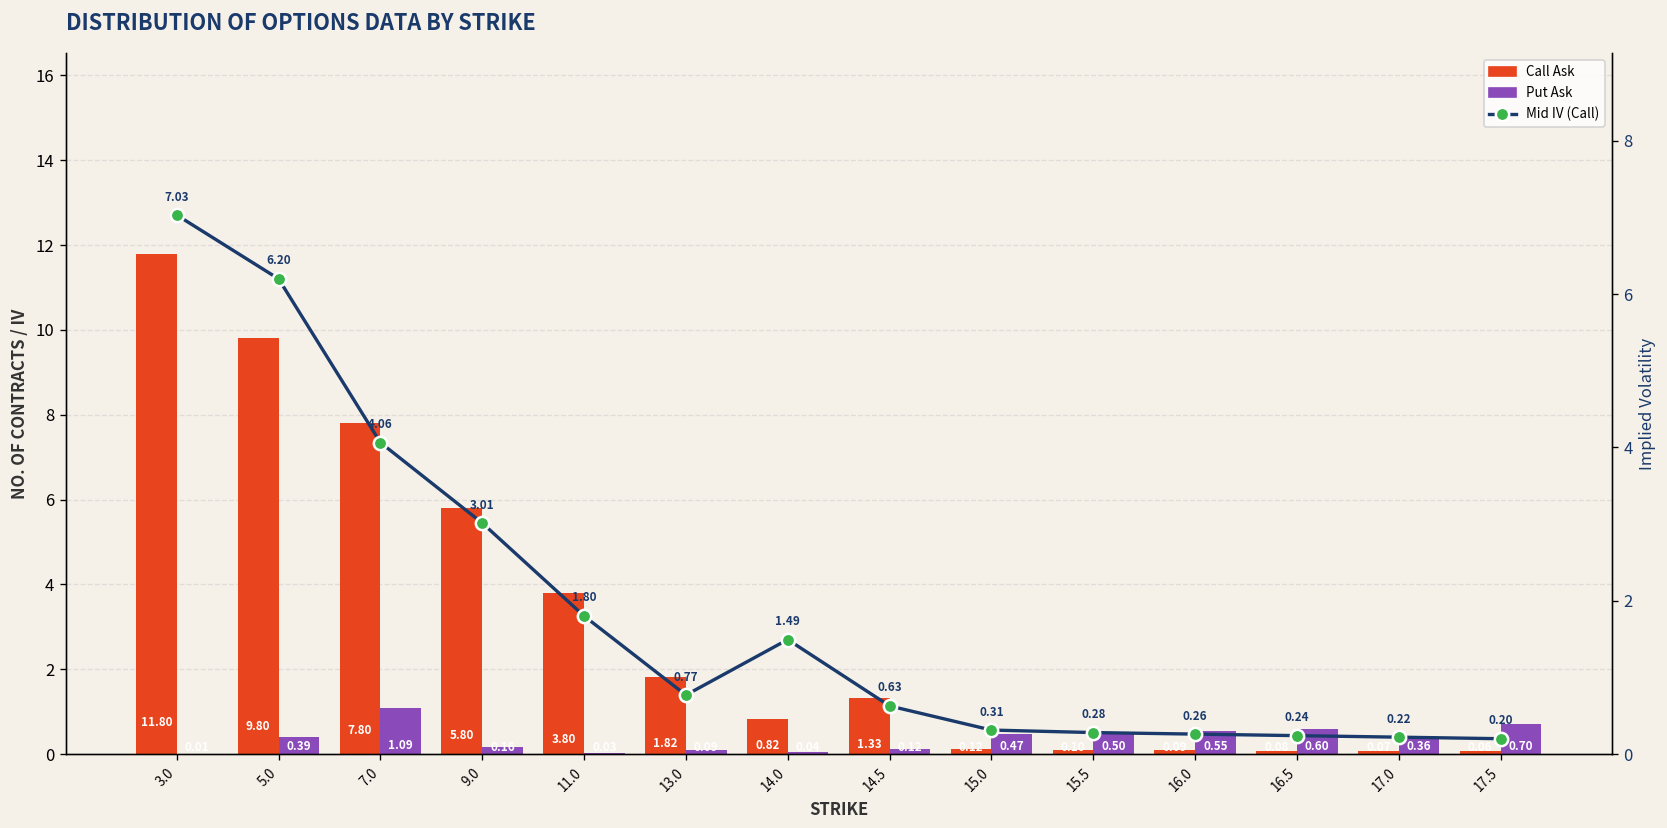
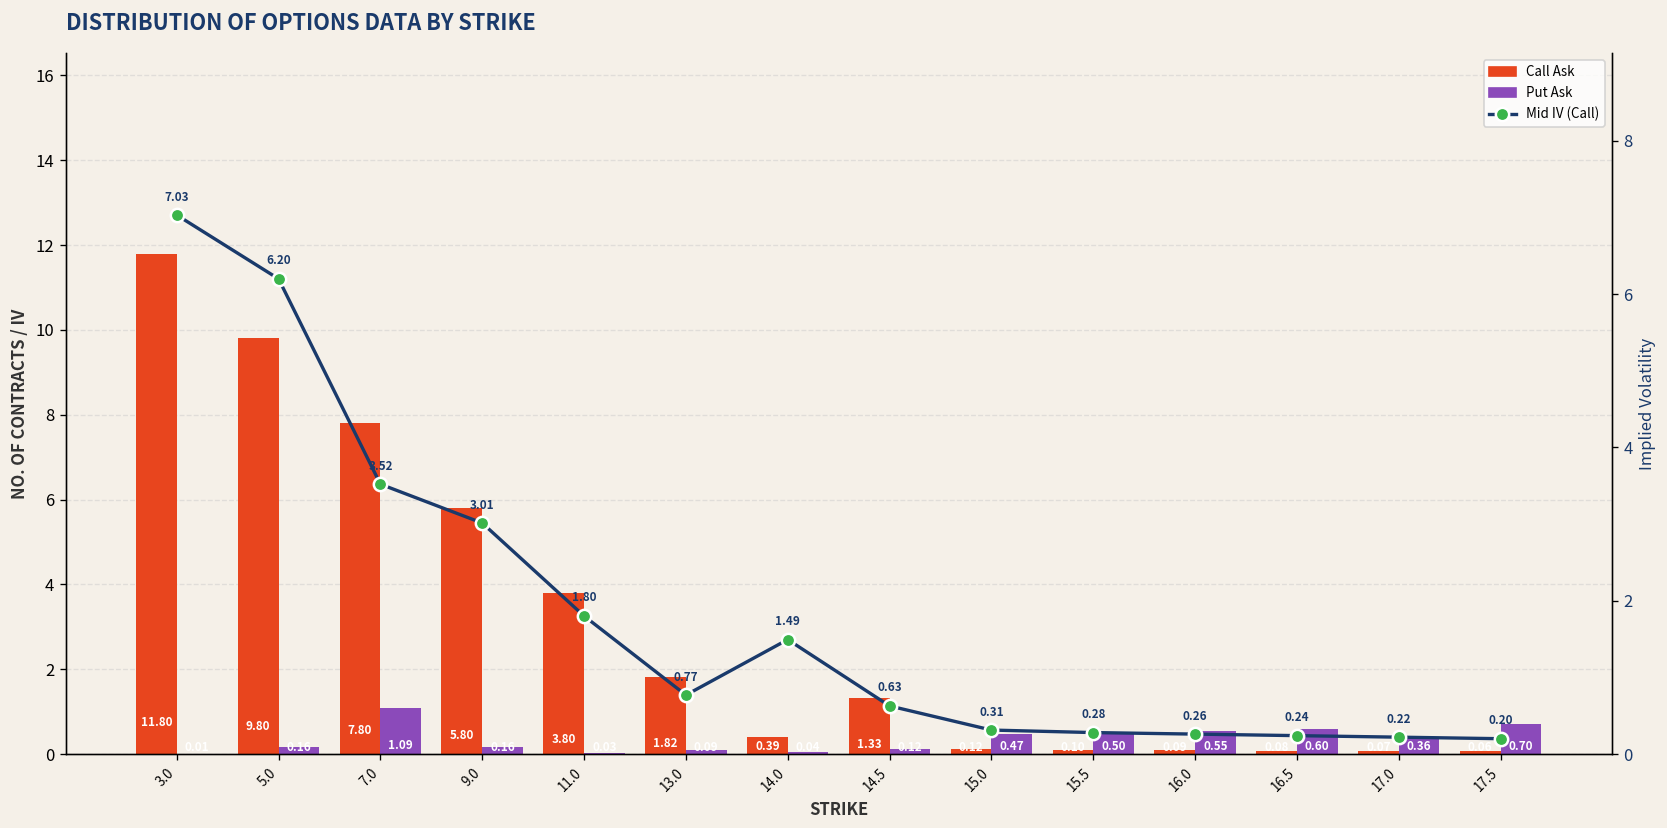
Put Ask, 5.0: 0.39 -> 0.16
Call Ask, 14.0: 0.82 -> 0.39
Mid IV (Call), 7.0: 4.06 -> 3.52
